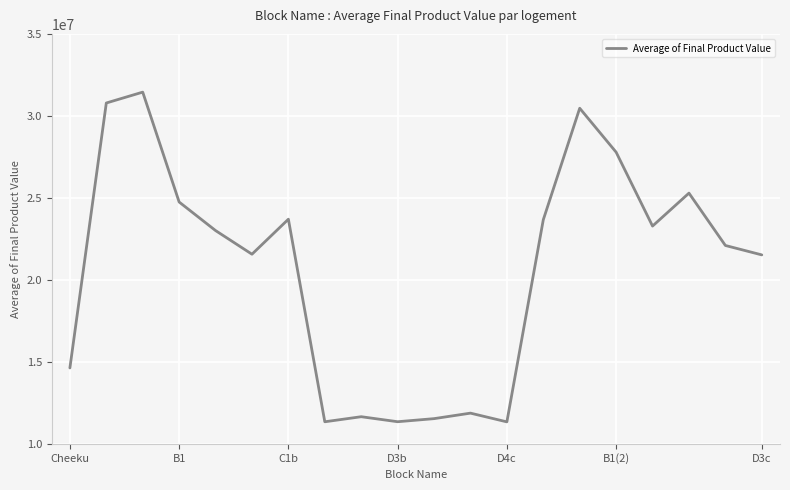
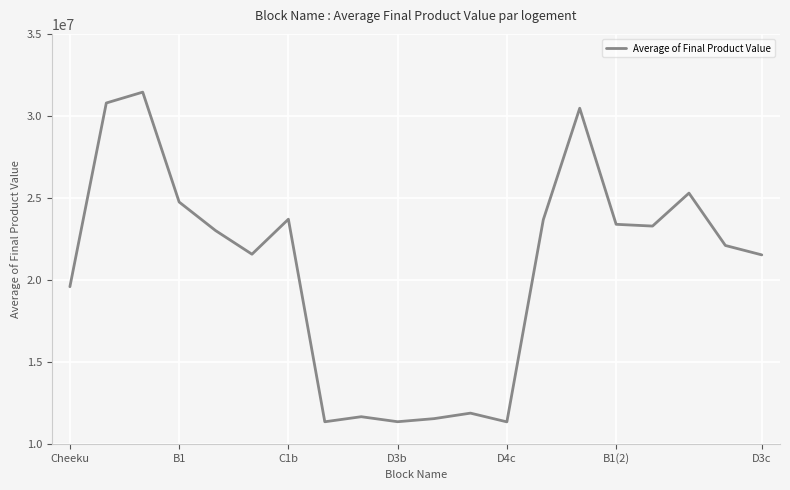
Cheeku: 14600000 -> 19600000
B1(2): 27800000 -> 23400000
